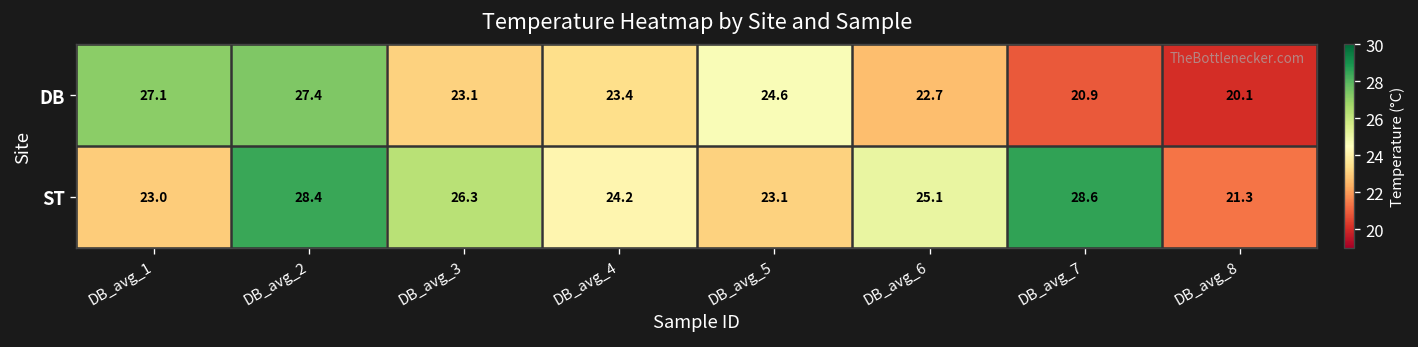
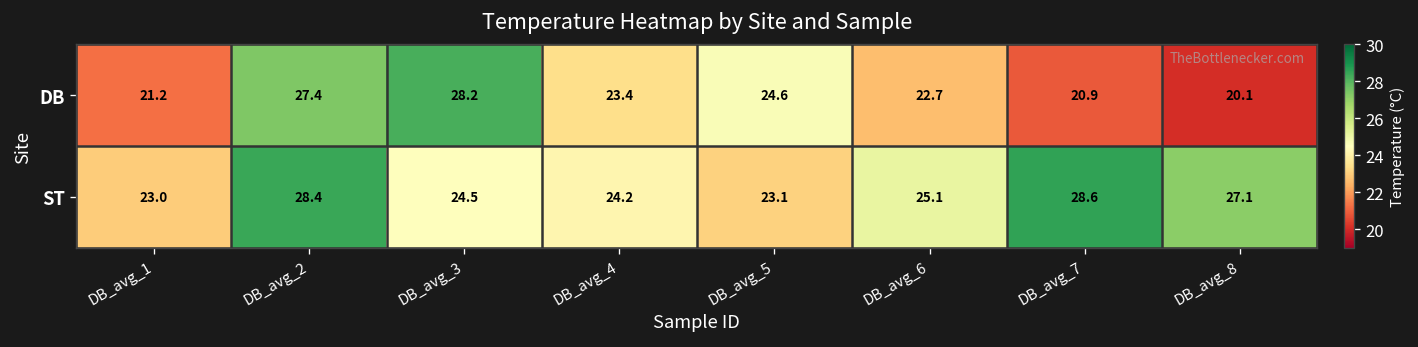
DB, DB_avg_1: 27.1 -> 21.2
DB, DB_avg_3: 23.1 -> 28.2
ST, DB_avg_3: 26.3 -> 24.5
ST, DB_avg_8: 21.3 -> 27.1
